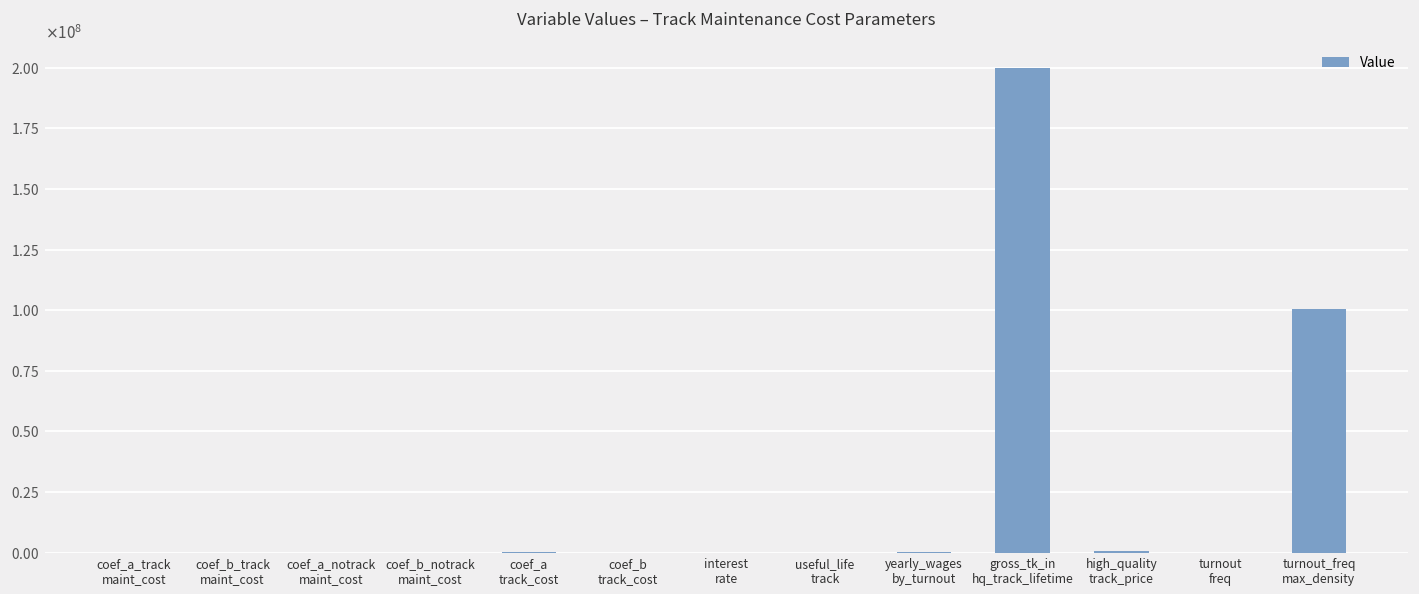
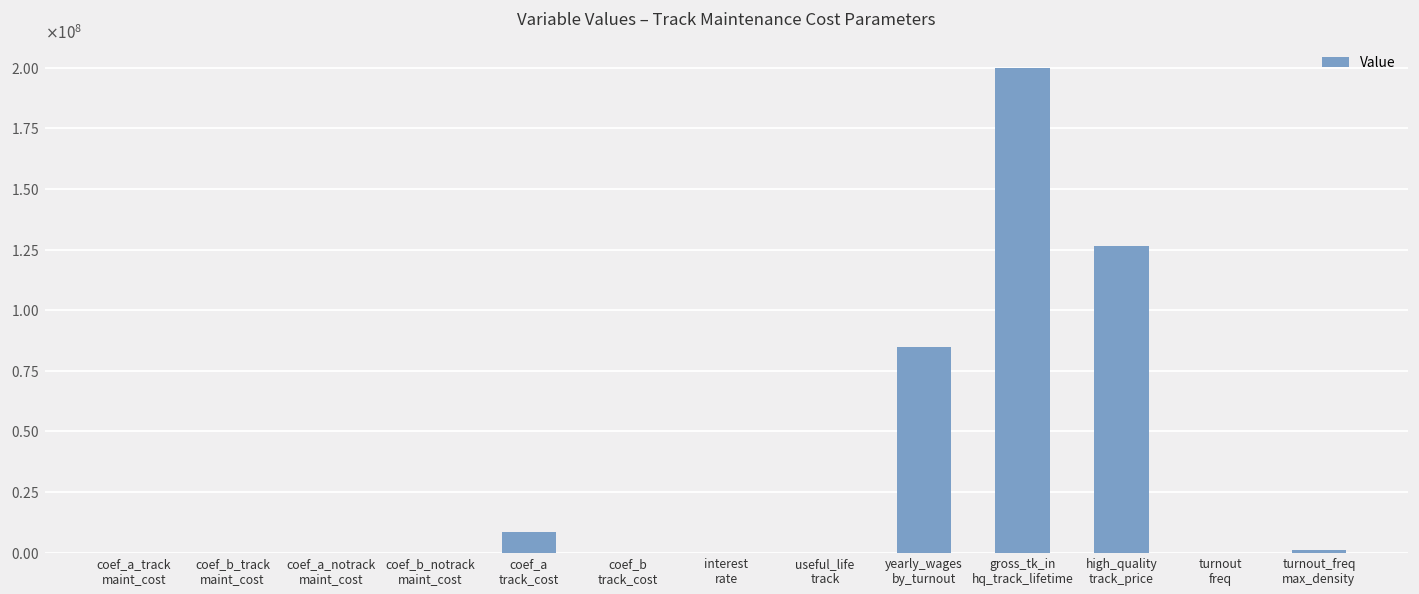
coef_a track_cost: 0 -> 9000000
yearly_wages by_turnout: 0 -> 85000000
high_quality track_price: 1000000 -> 126000000
turnout_freq max_density: 100000000 -> 1000000
